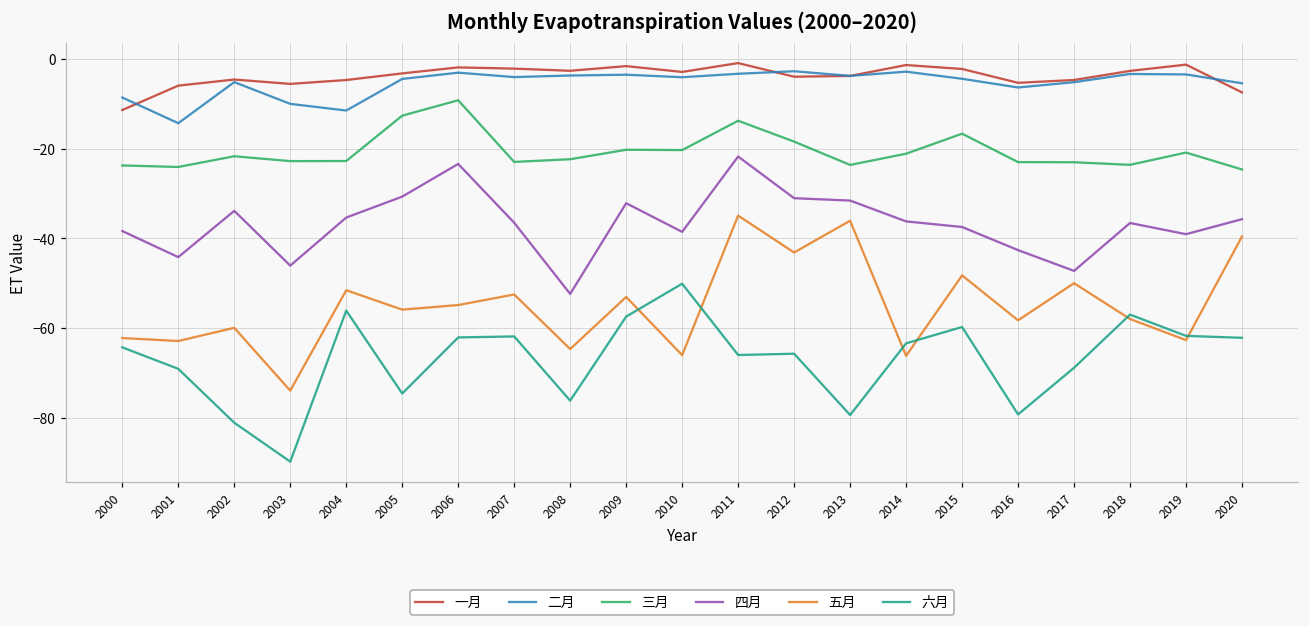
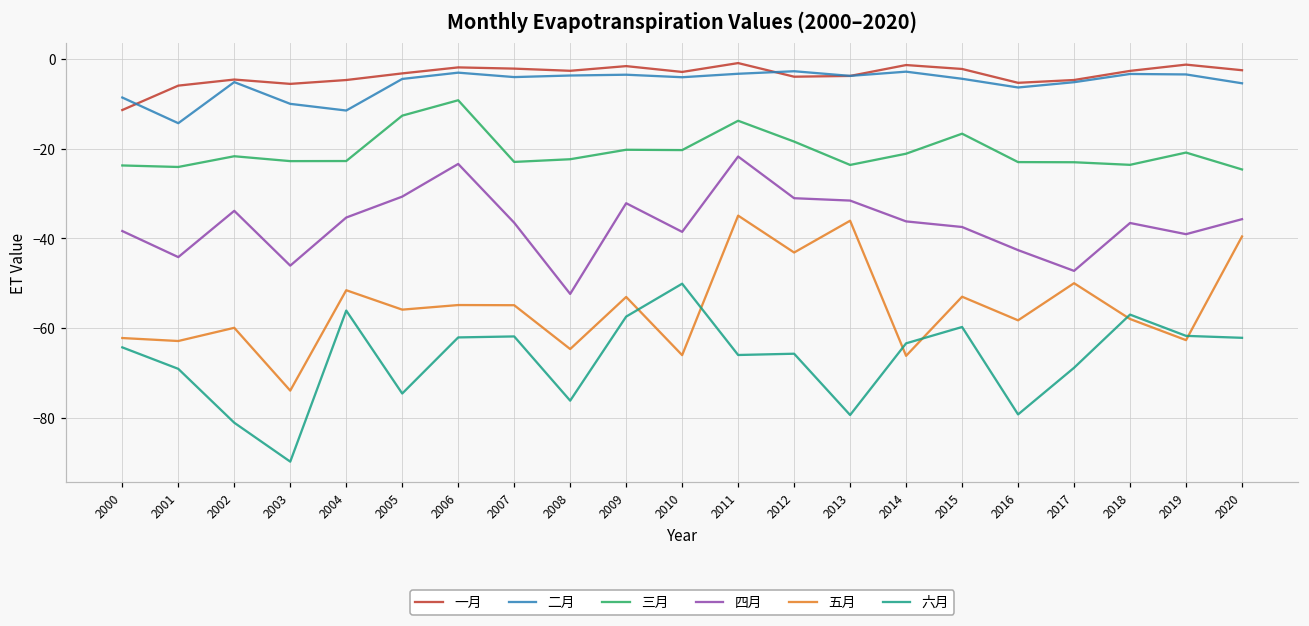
五月, 2007: -52 -> -55
五月, 2015: -48 -> -53
一月, 2020: -7 -> -3
